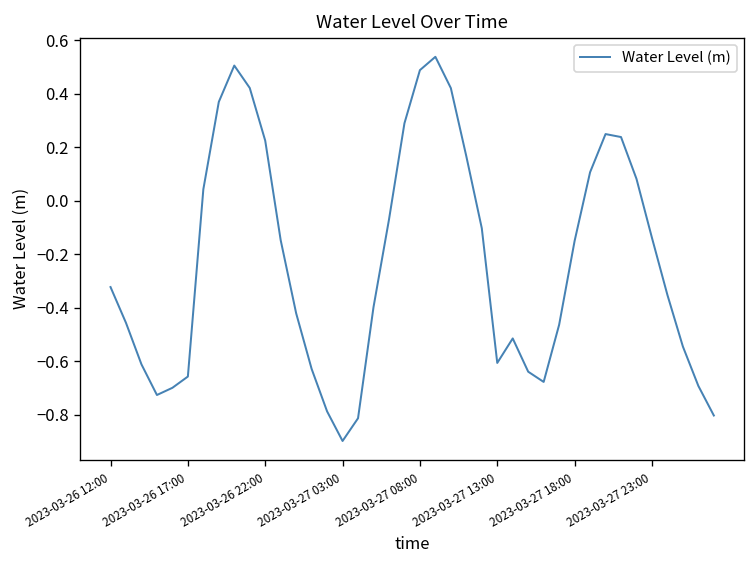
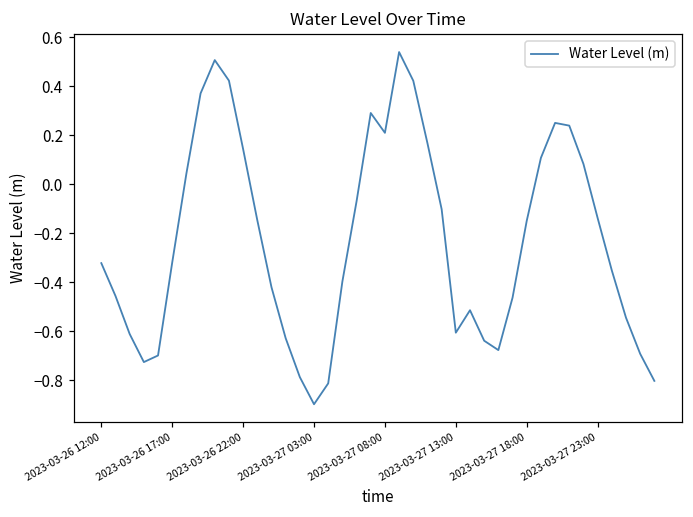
2023-03-26 17:00: -0.66 -> -0.32
2023-03-26 22:00: 0.23 -> 0.14
2023-03-27 08:00: 0.49 -> 0.21
